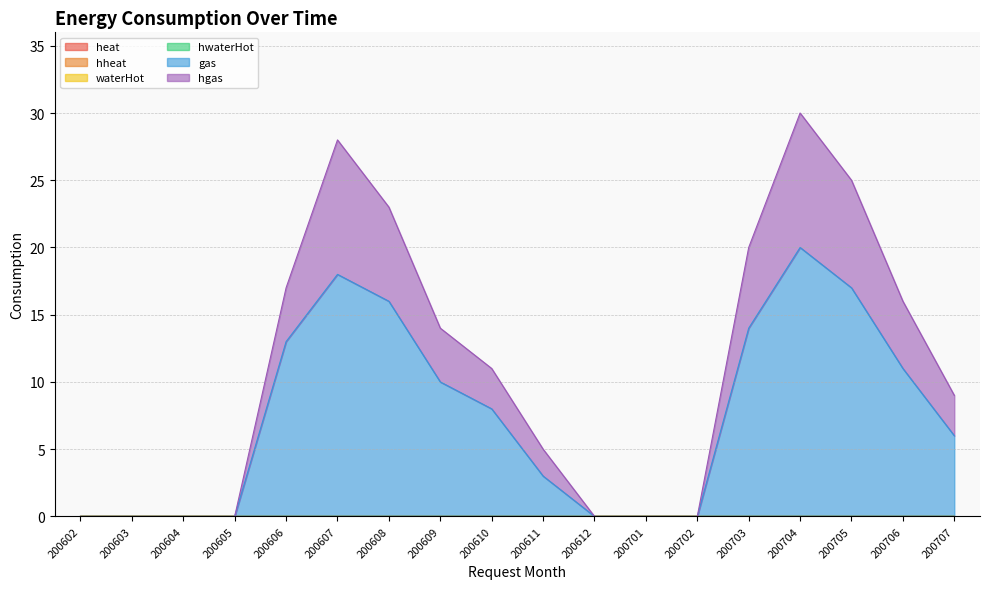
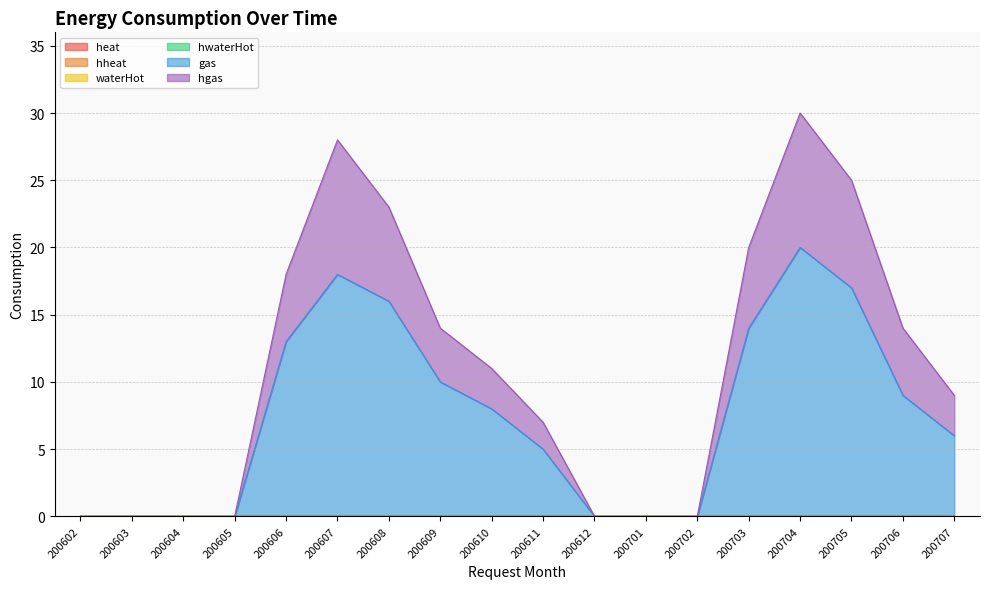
hgas, 200606: 4 -> 5
gas, 200611: 3 -> 5
gas, 200706: 11 -> 9
